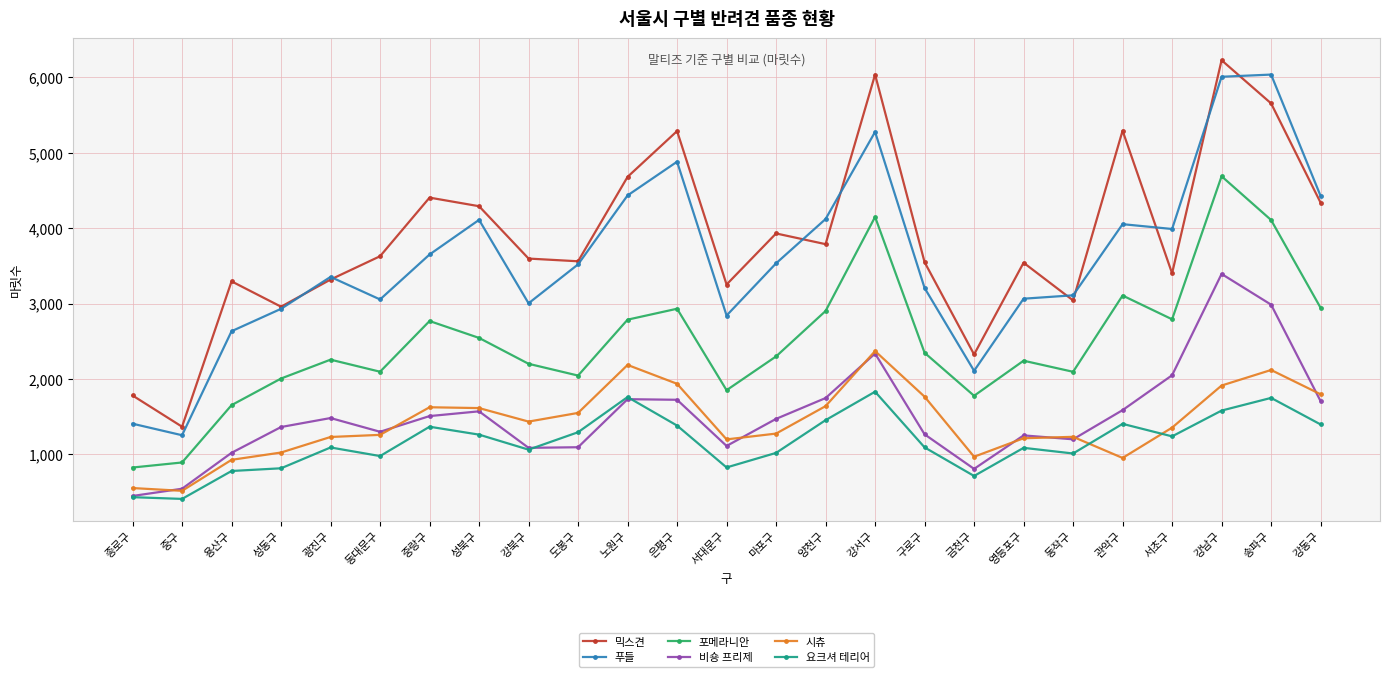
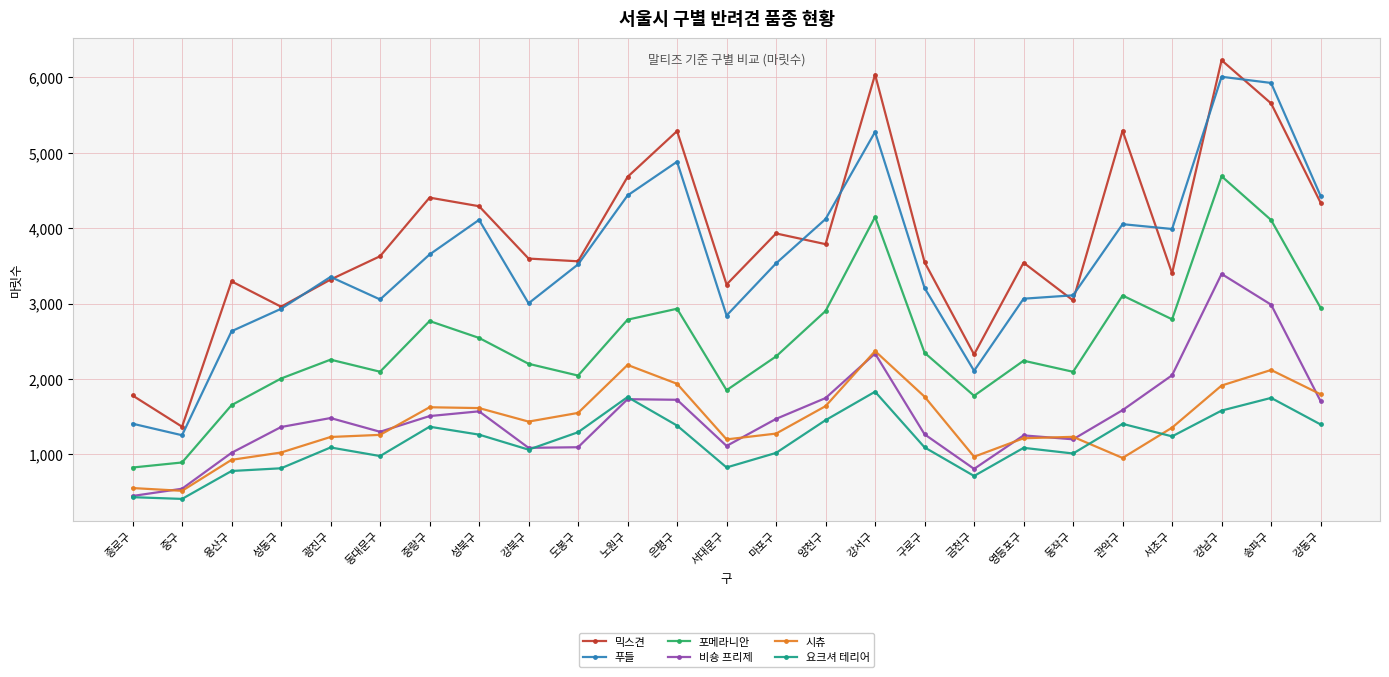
푸들, 송파구: 6,000 -> 5,900
